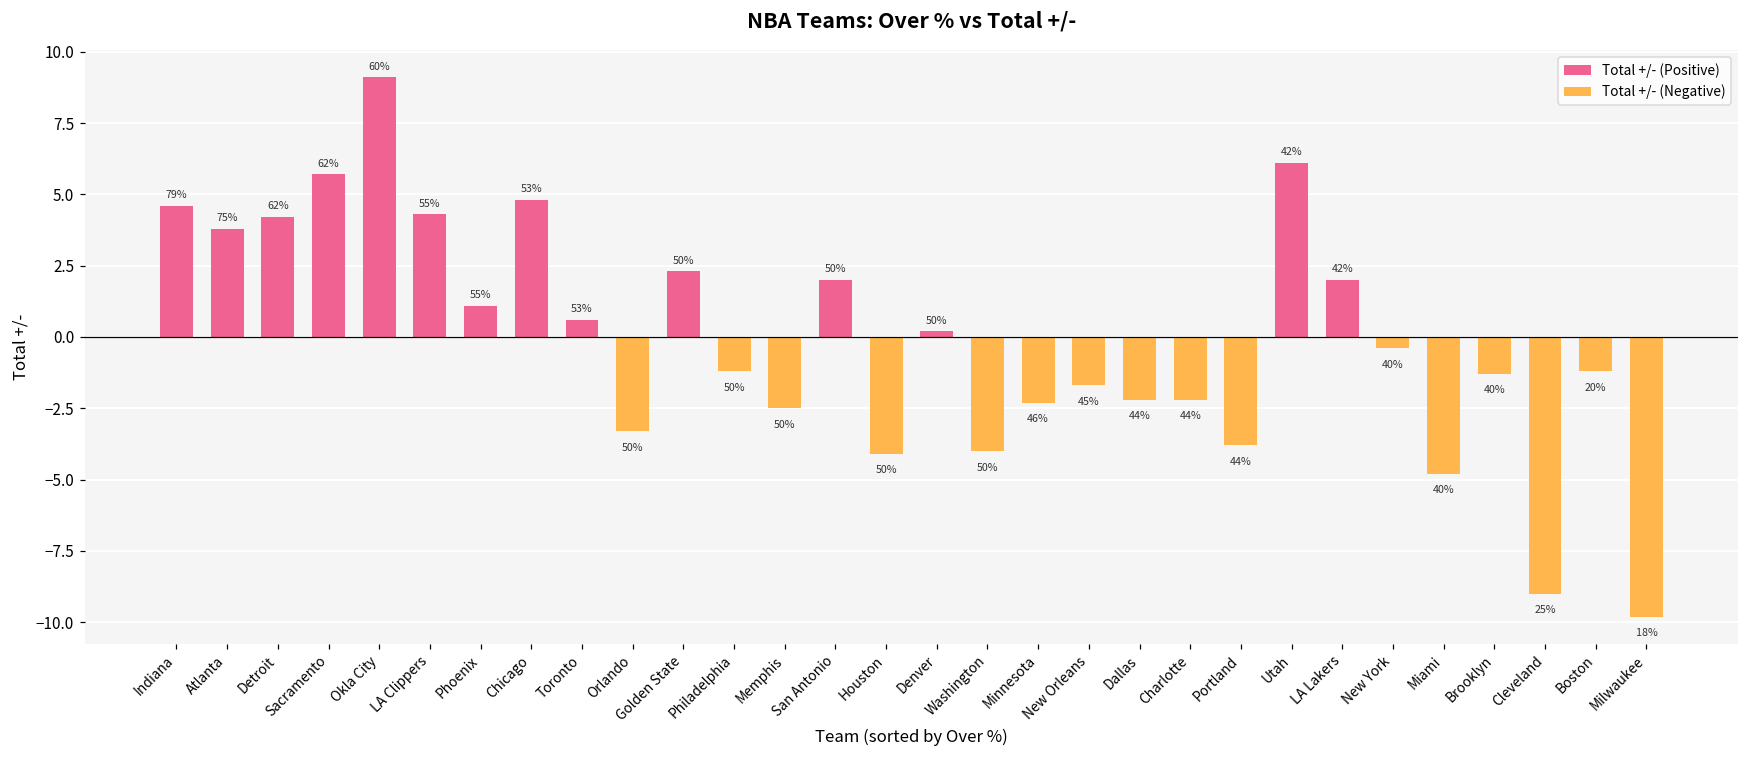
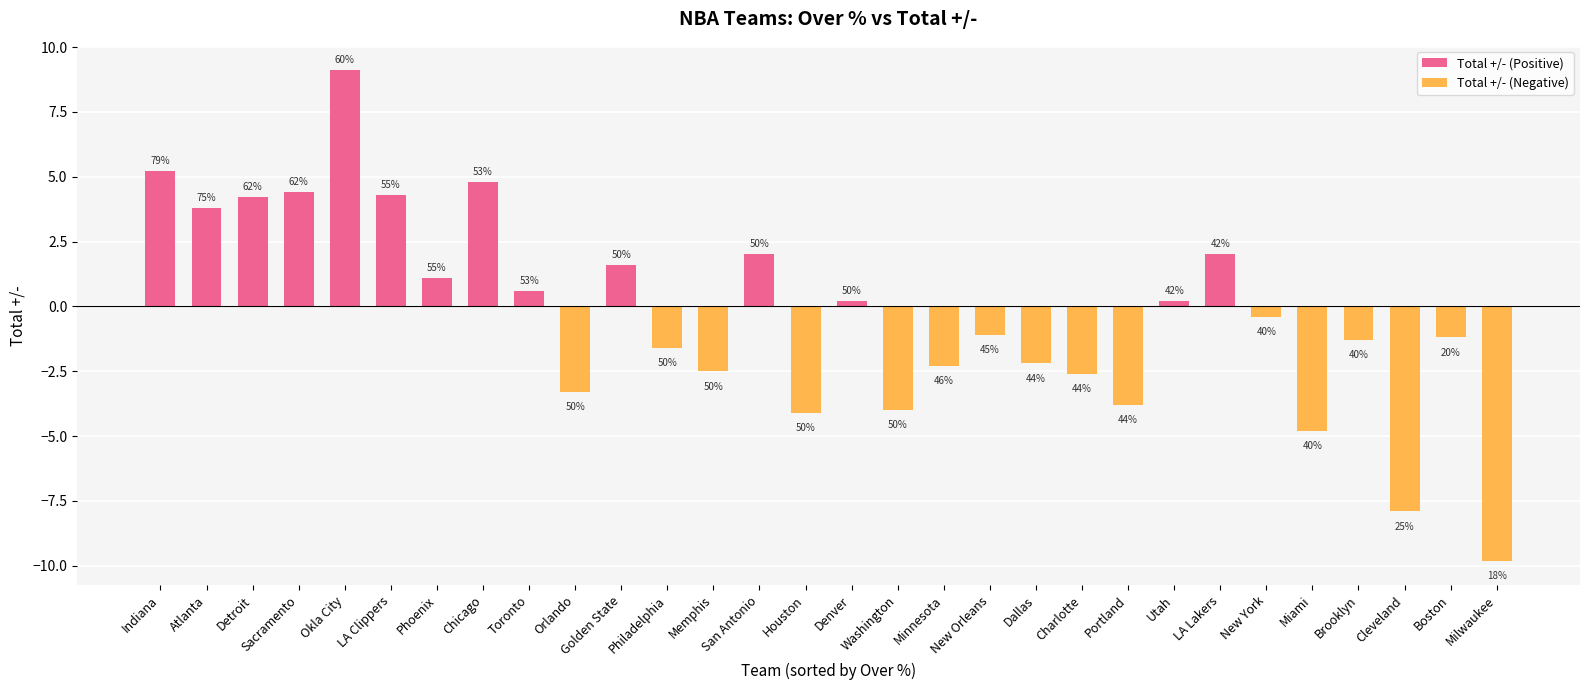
Total +/- (Positive), Indiana: 4.6 -> 5.2
Total +/- (Positive), Sacramento: 5.7 -> 4.4
Total +/- (Positive), Golden State: 2.3 -> 1.6
Total +/- (Negative), Philadelphia: -1.2 -> -1.6
Total +/- (Negative), New Orleans: -1.7 -> -1.1
Total +/- (Negative), Charlotte: -2.2 -> -2.6
Total +/- (Positive), Utah: 6.1 -> 0.2
Total +/- (Negative), Cleveland: -9.0 -> -7.9
